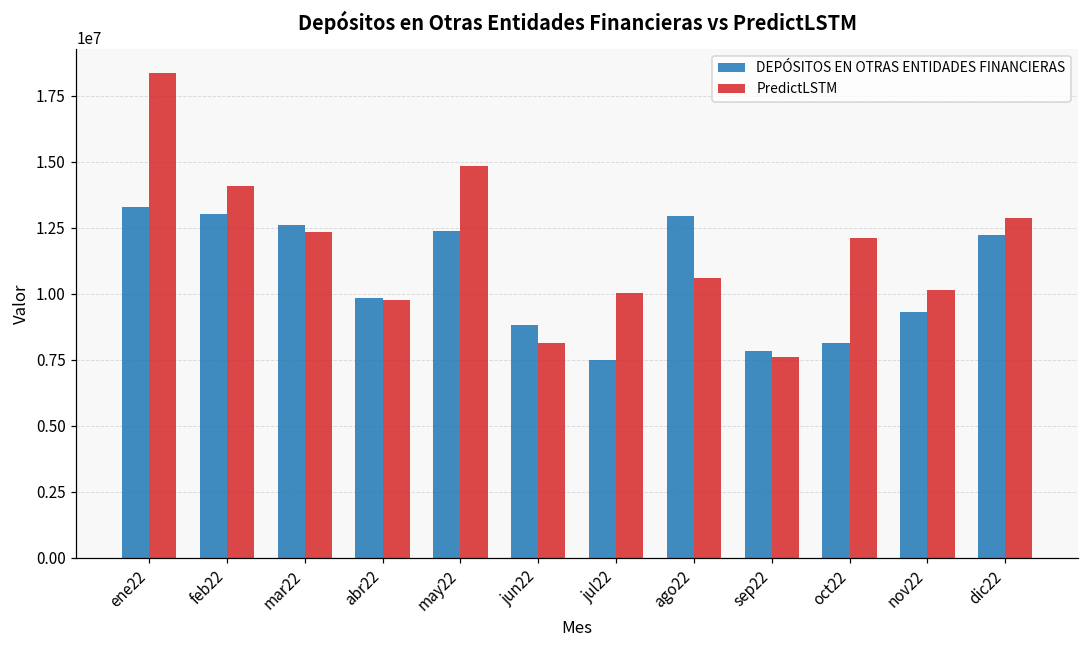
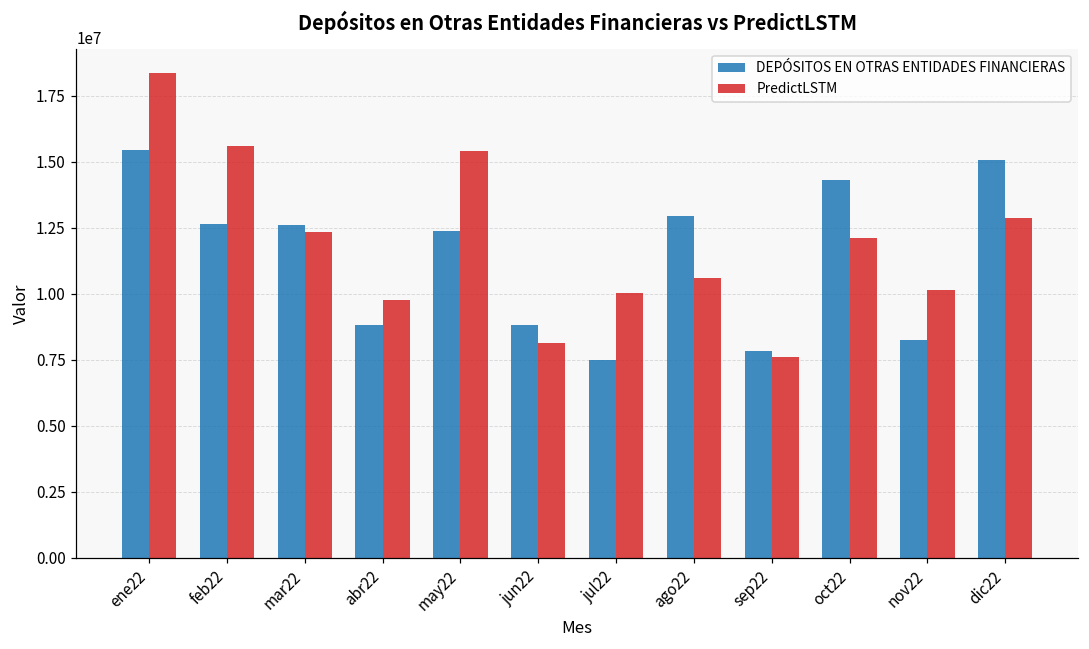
DEPÓSITOS EN OTRAS ENTIDADES FINANCIERAS, ene22: 13300000 -> 15400000
DEPÓSITOS EN OTRAS ENTIDADES FINANCIERAS, feb22: 13000000 -> 12600000
PredictLSTM, feb22: 14100000 -> 15600000
DEPÓSITOS EN OTRAS ENTIDADES FINANCIERAS, abr22: 9900000 -> 8800000
PredictLSTM, may22: 14800000 -> 15400000
DEPÓSITOS EN OTRAS ENTIDADES FINANCIERAS, oct22: 8100000 -> 14300000
DEPÓSITOS EN OTRAS ENTIDADES FINANCIERAS, nov22: 9300000 -> 8300000
DEPÓSITOS EN OTRAS ENTIDADES FINANCIERAS, dic22: 12200000 -> 15100000
